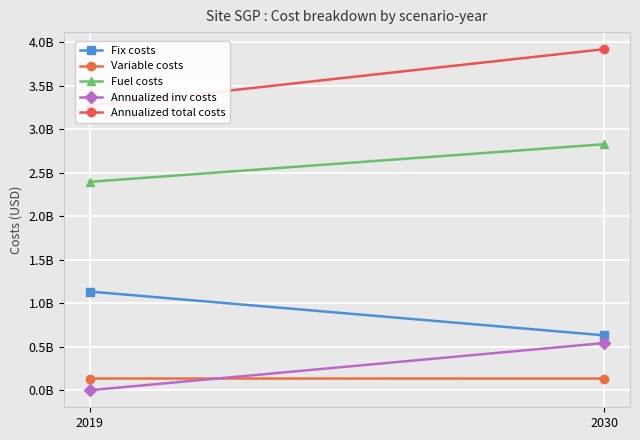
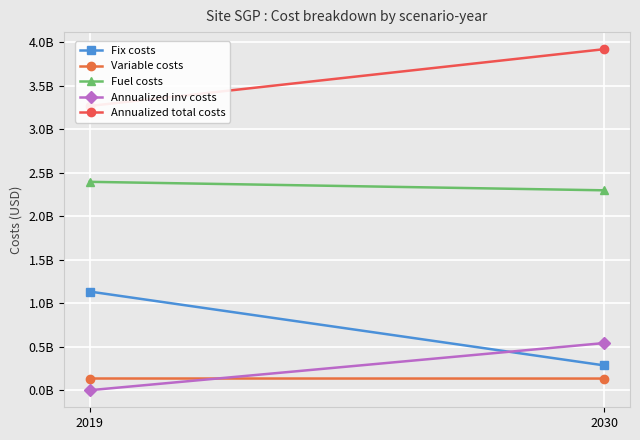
Fix costs, 2030: 600000000 -> 300000000
Fuel costs, 2030: 2800000000 -> 2300000000
